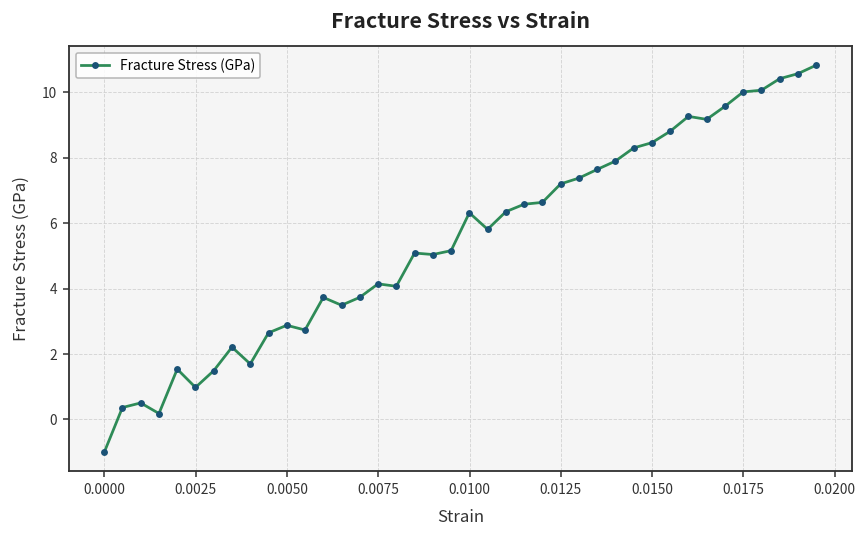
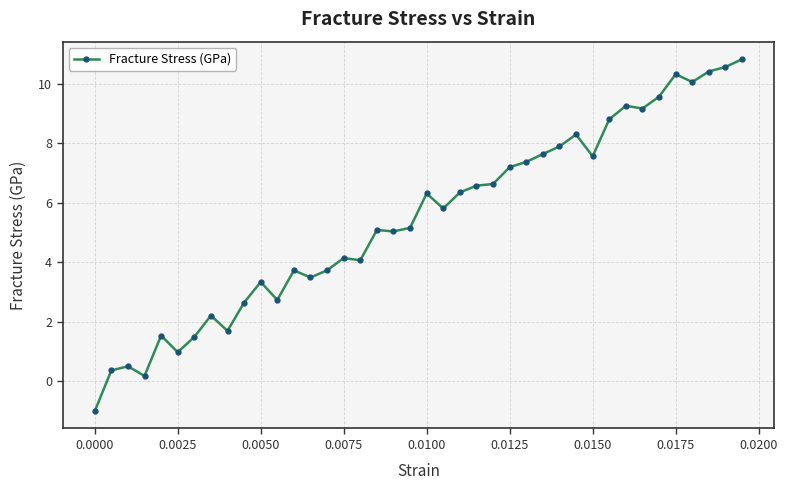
0.0050: 2.9 -> 3.3
0.0150: 8.5 -> 7.6
0.0175: 10.0 -> 10.3
